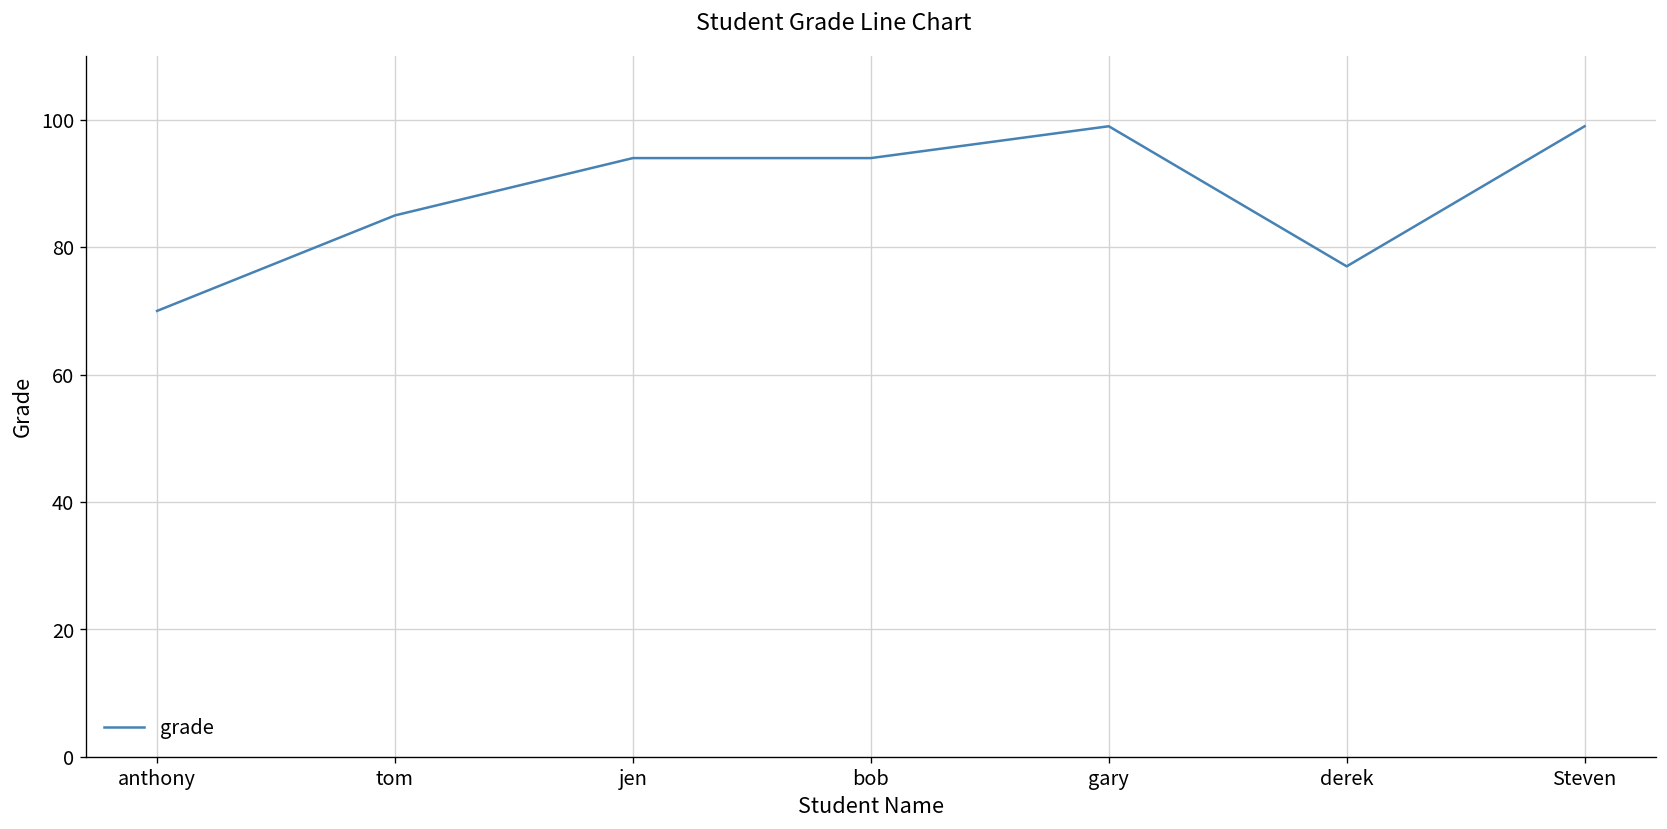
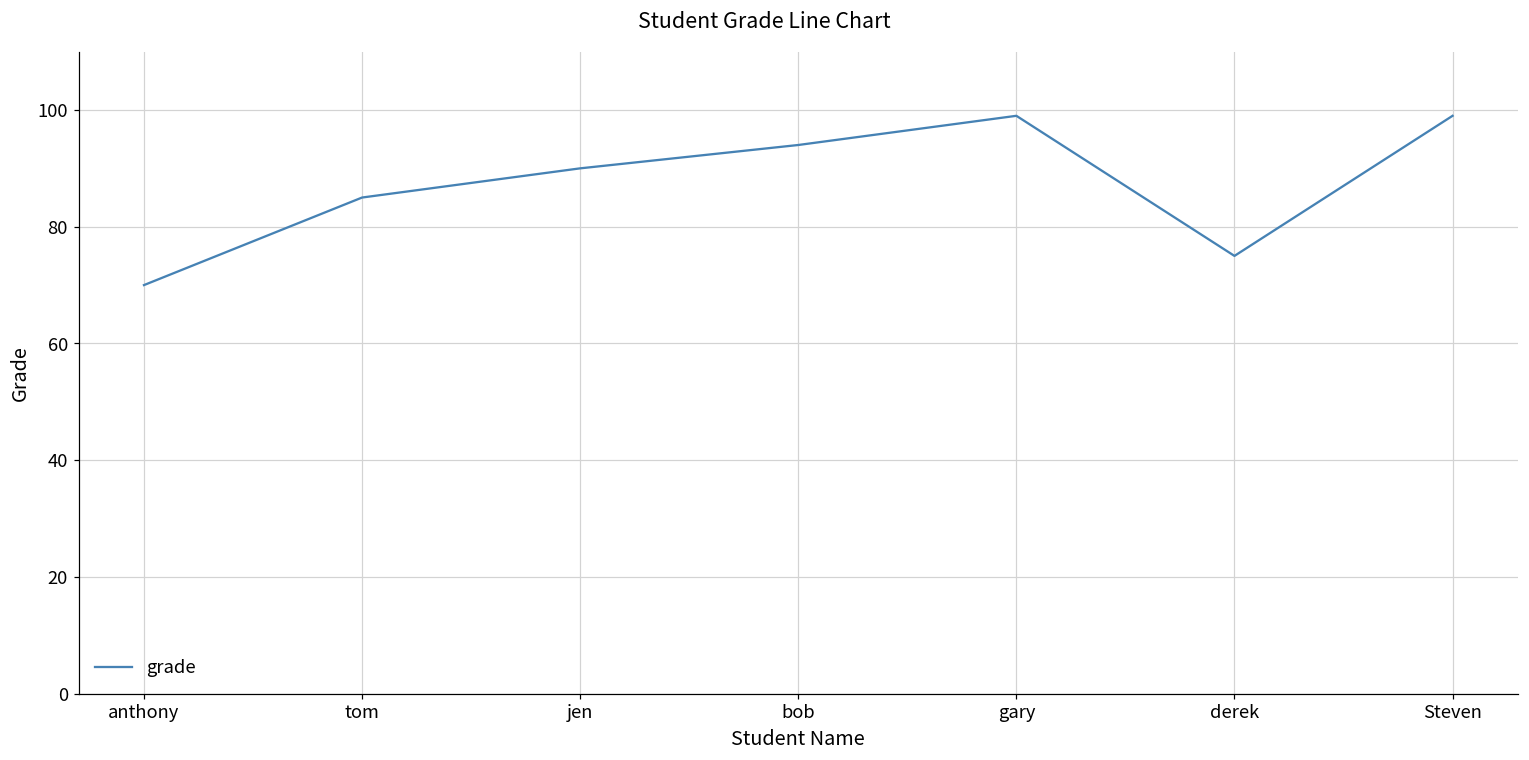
jen: 94 -> 90
derek: 77 -> 75
